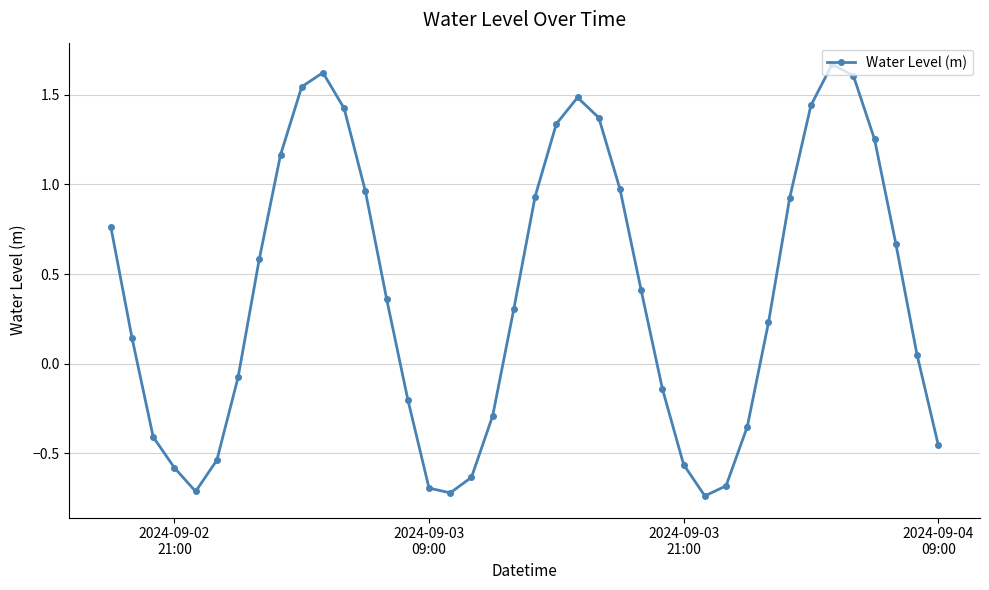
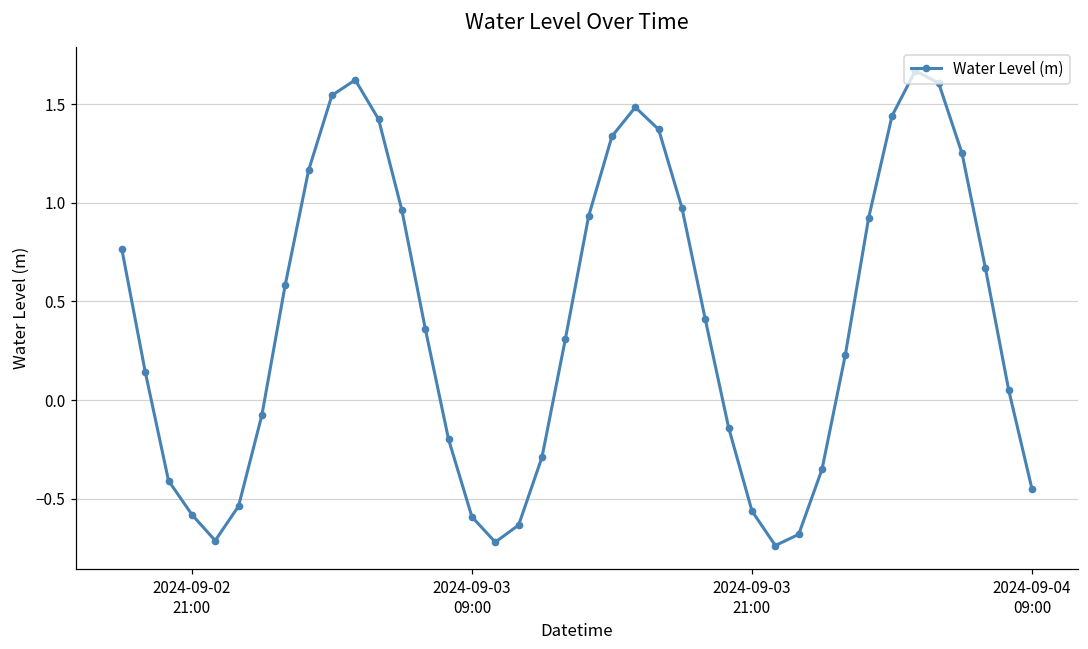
2024-09-03 09:00: -0.69 -> -0.59
